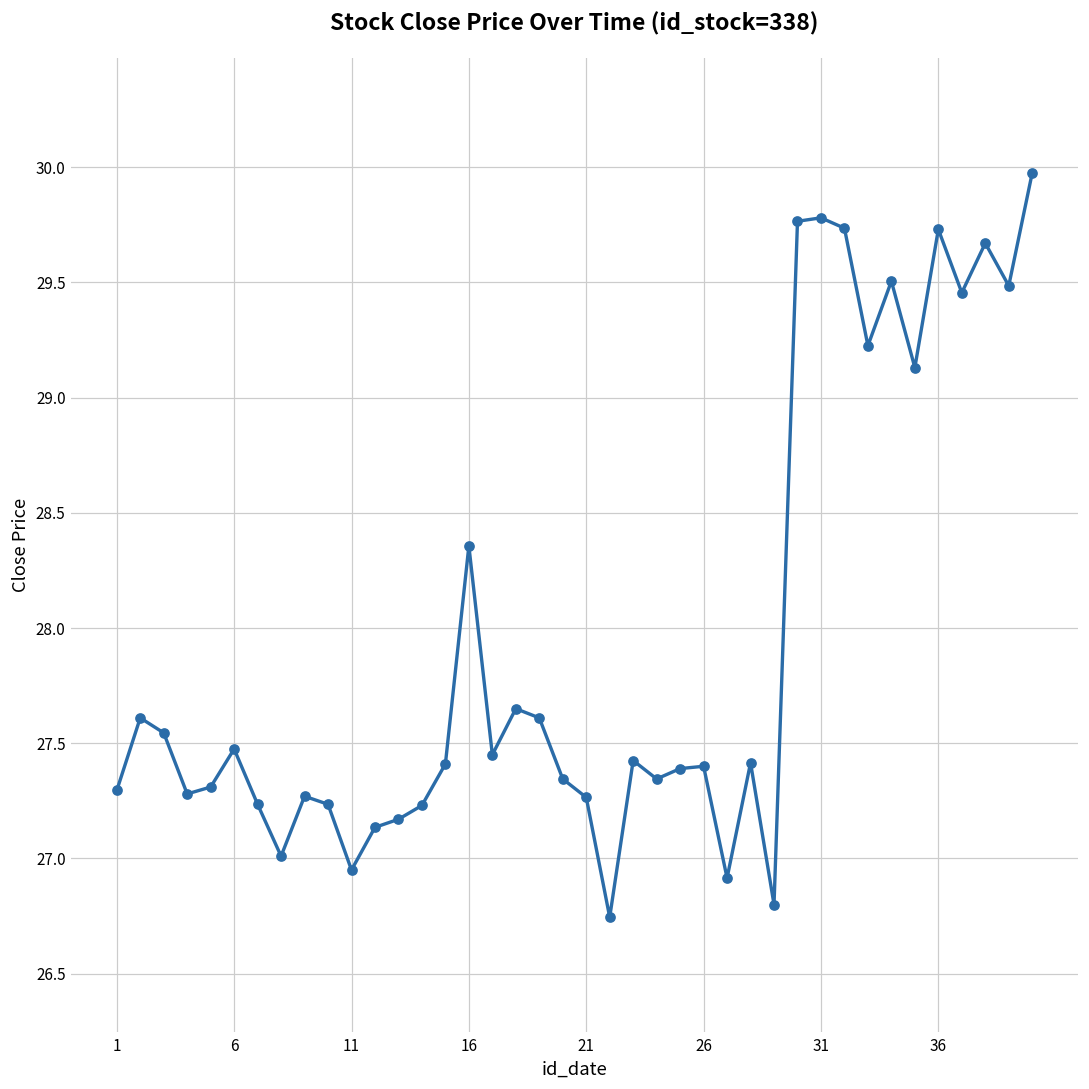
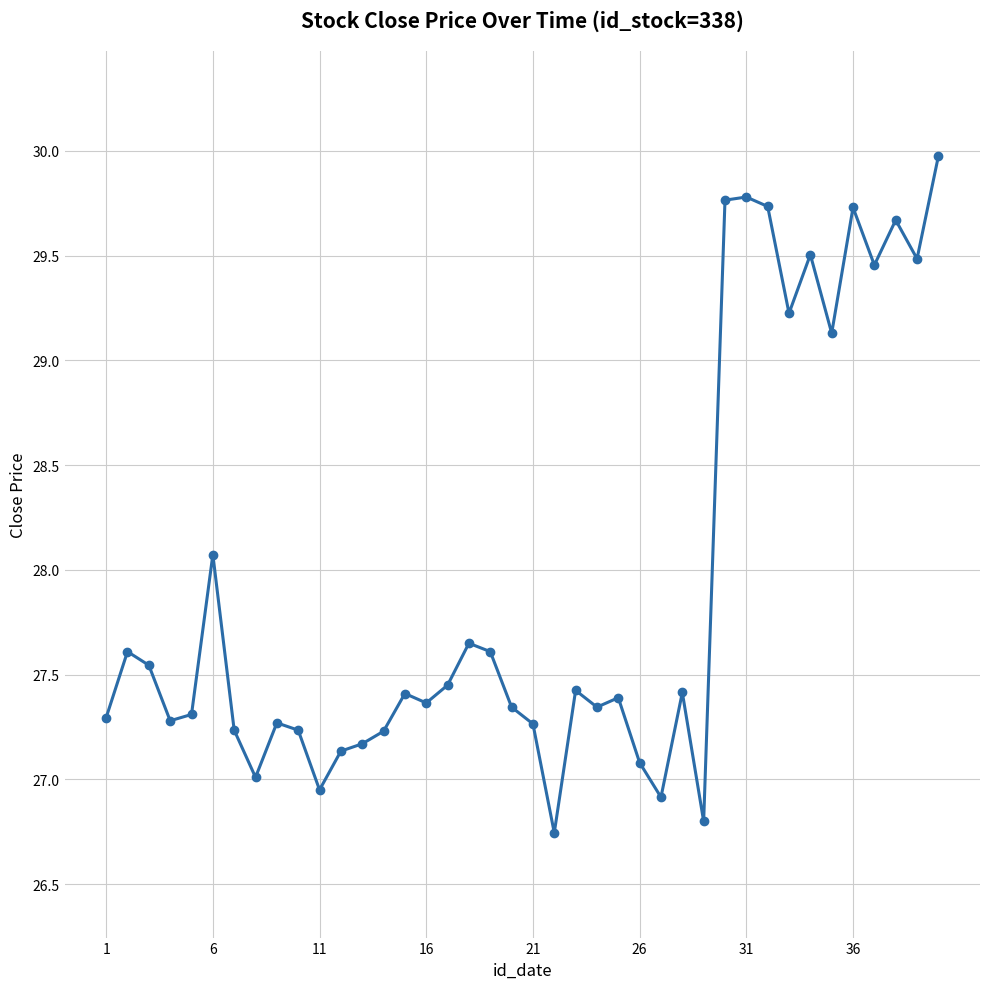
6: 27.48 -> 28.07
16: 28.36 -> 27.37
26: 27.40 -> 27.08
